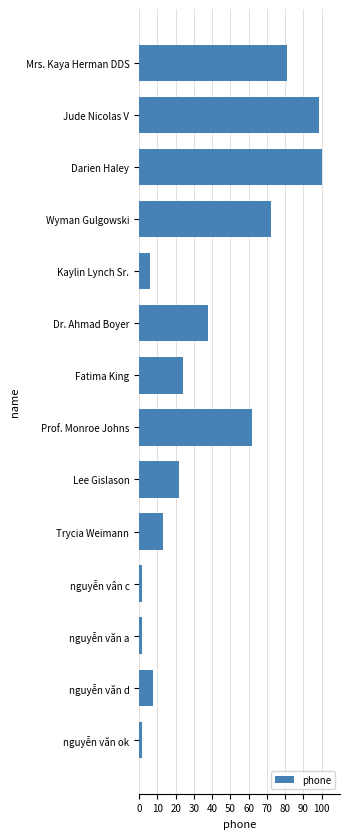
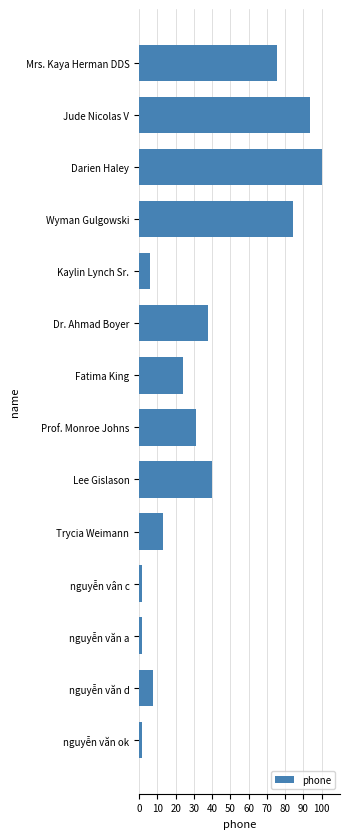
Mrs. Kaya Herman DDS: 81 -> 76
Jude Nicolas V: 98 -> 93
Wyman Gulgowski: 72 -> 84
Prof. Monroe Johns: 62 -> 31
Lee Gislason: 22 -> 40
